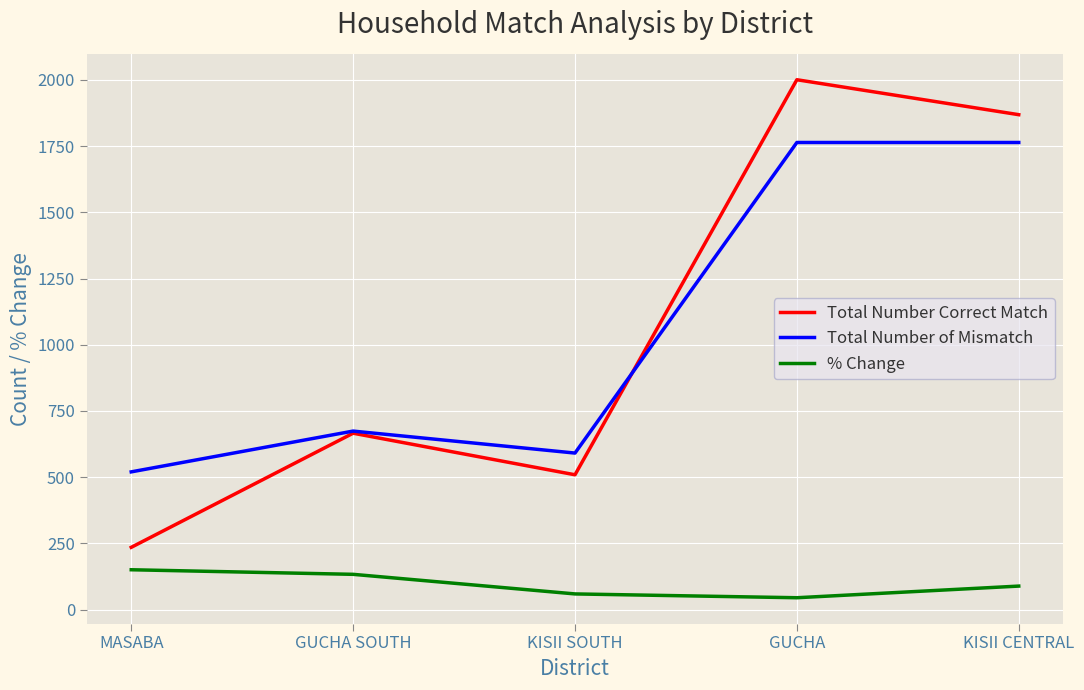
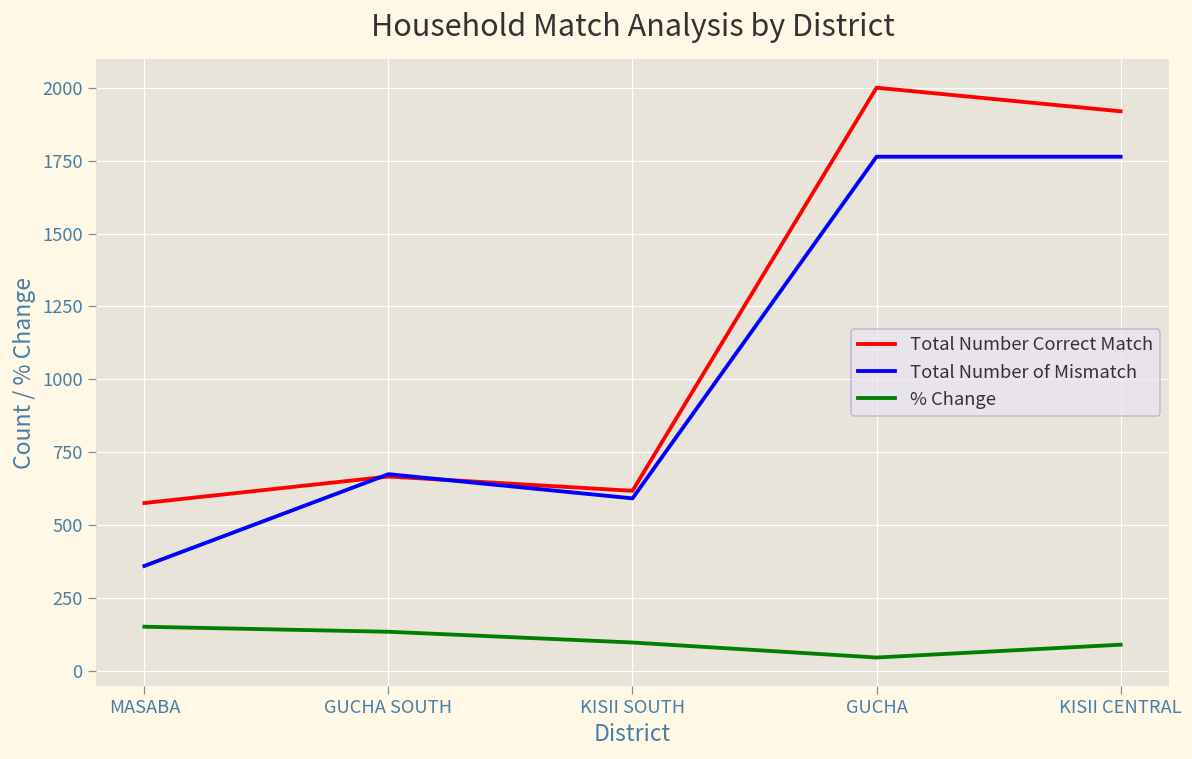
Total Number Correct Match, MASABA: 240 -> 580
Total Number of Mismatch, MASABA: 520 -> 360
Total Number Correct Match, KISII SOUTH: 510 -> 620
% Change, KISII SOUTH: 60 -> 100
Total Number Correct Match, KISII CENTRAL: 1870 -> 1920
